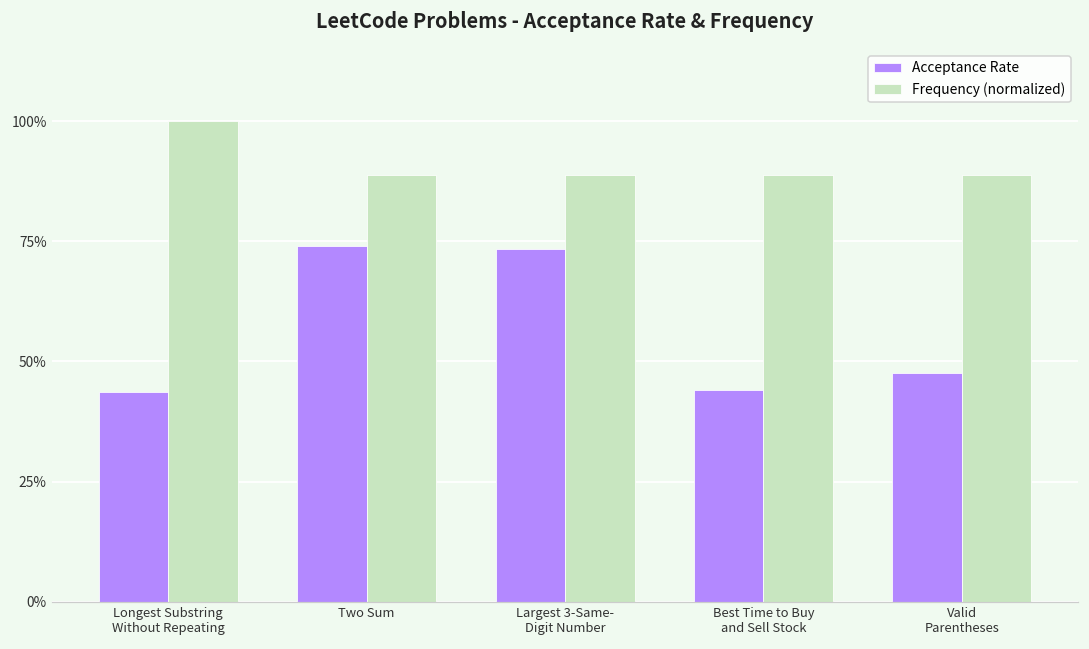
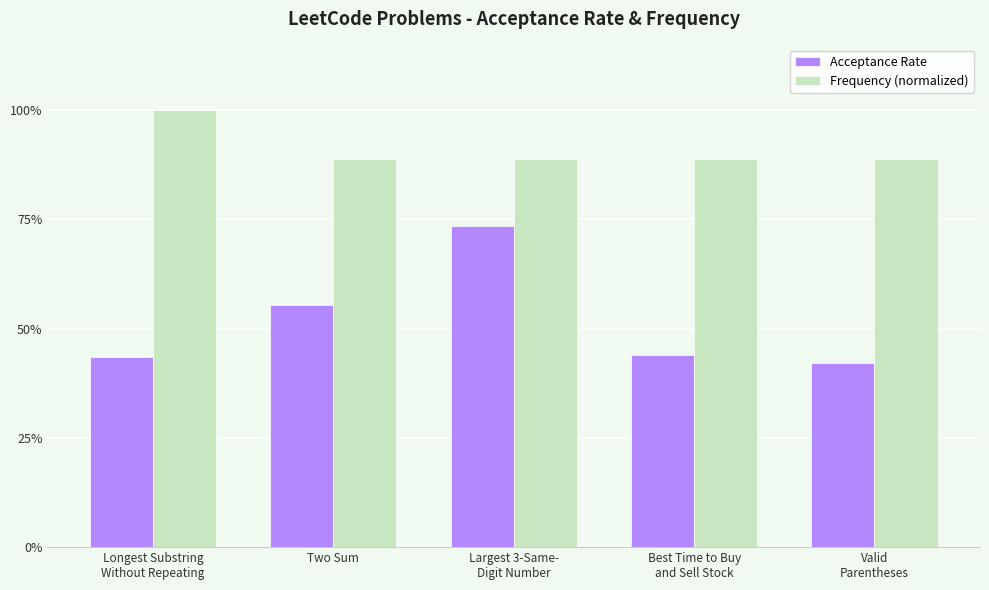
Acceptance Rate, Two Sum: 74% -> 55%
Acceptance Rate, Valid Parentheses: 47% -> 42%
